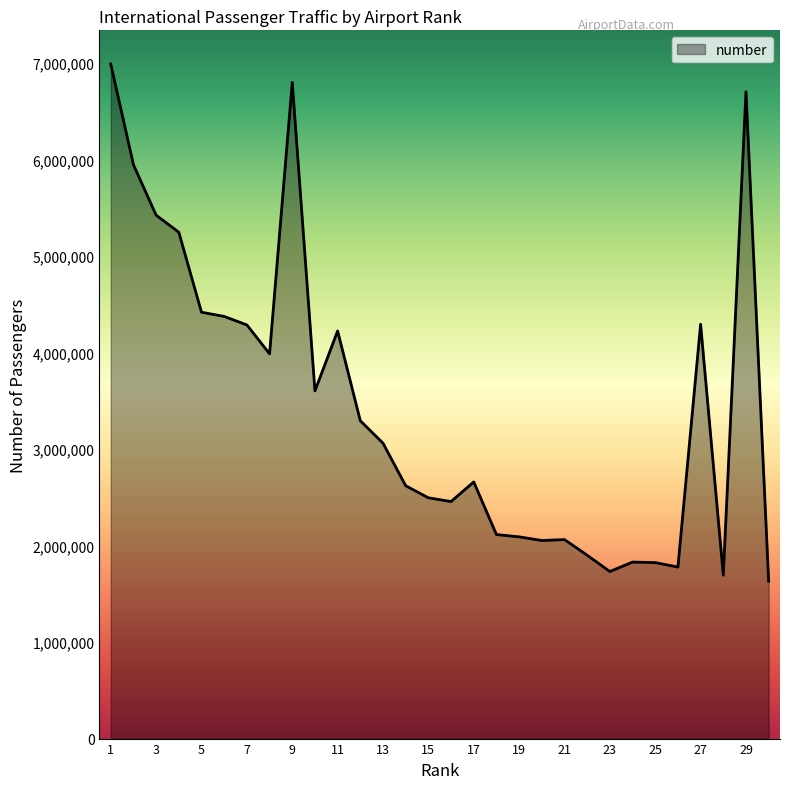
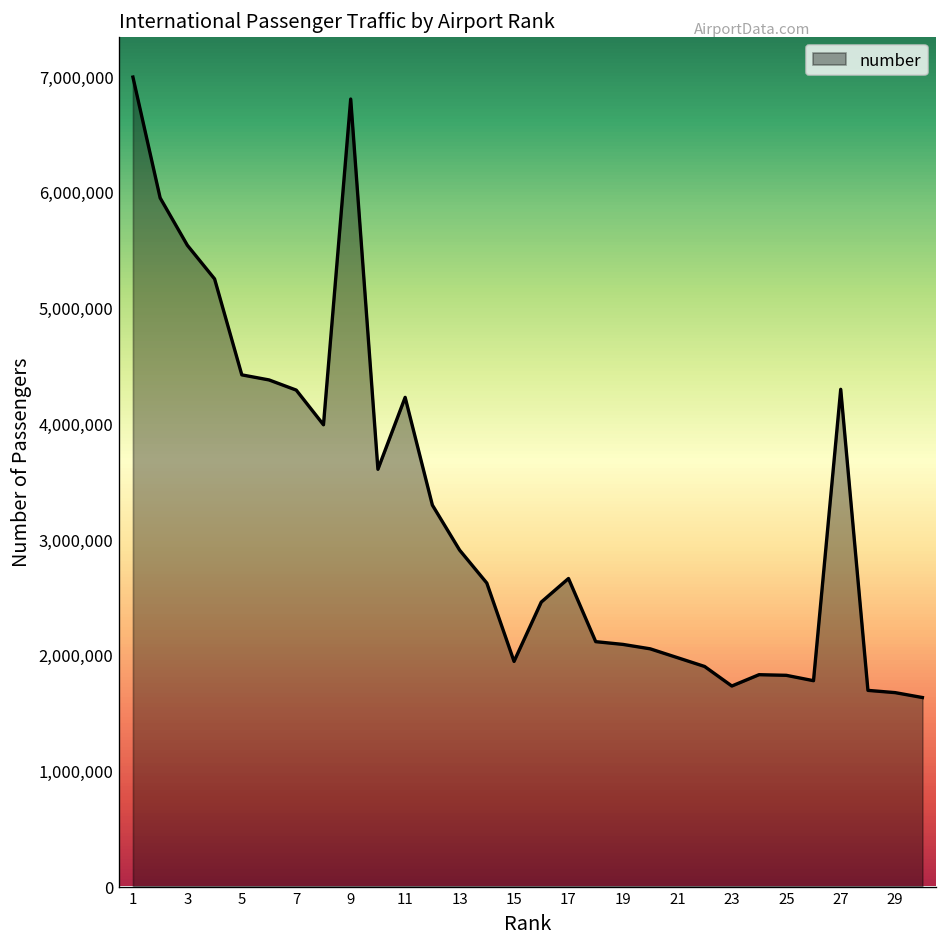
3: 5,400,000 -> 5,500,000
13: 3,100,000 -> 2,900,000
15: 2,500,000 -> 1,900,000
21: 2,100,000 -> 2,000,000
29: 6,700,000 -> 1,700,000
